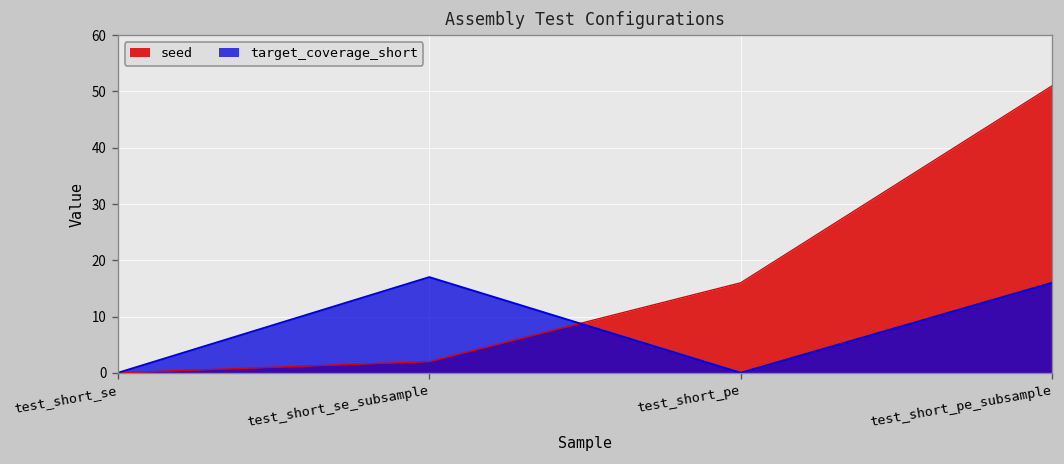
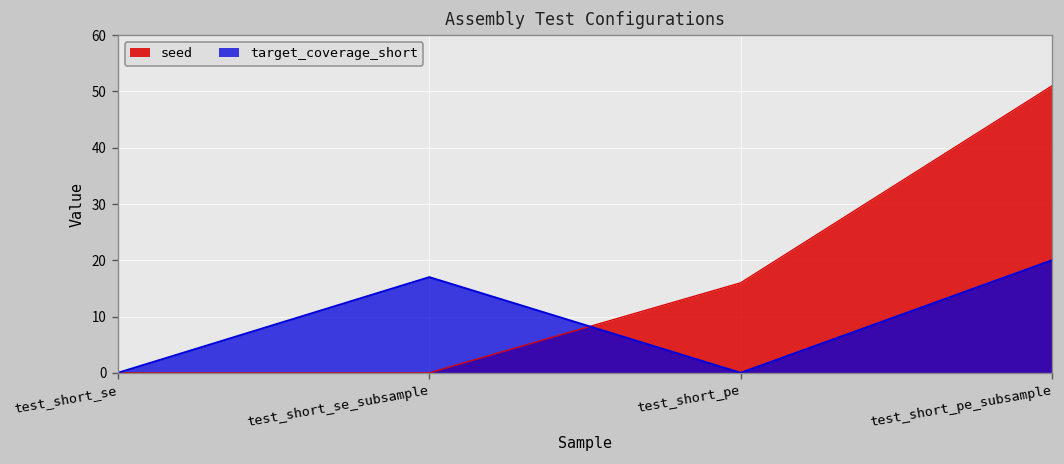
seed, test_short_se_subsample: 2 -> 0
target_coverage_short, test_short_pe_subsample: 16 -> 20
